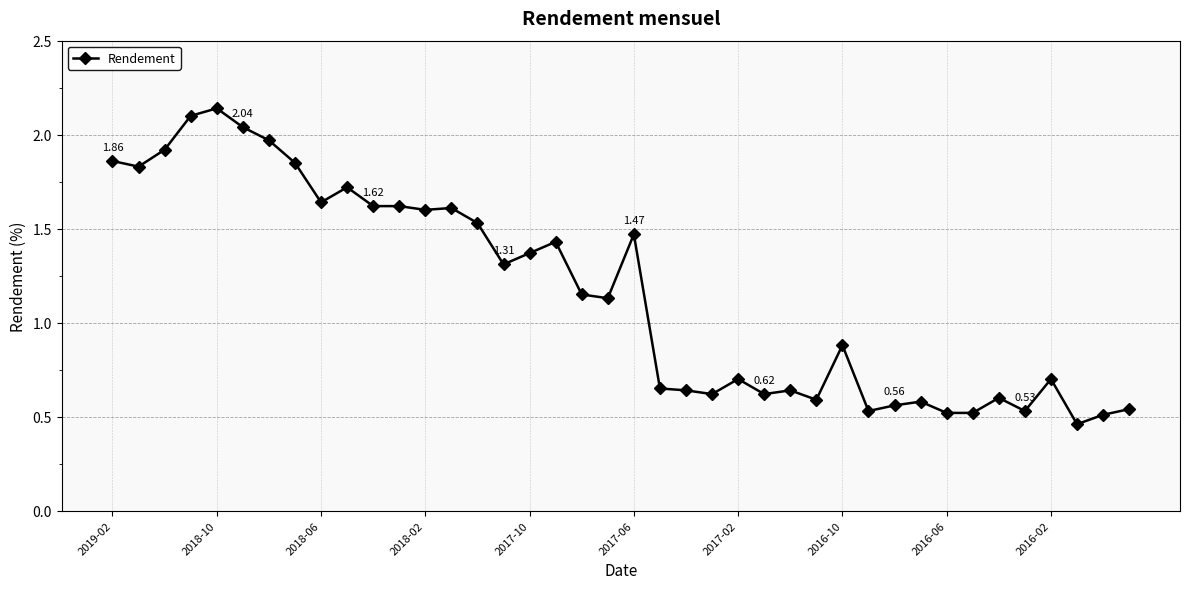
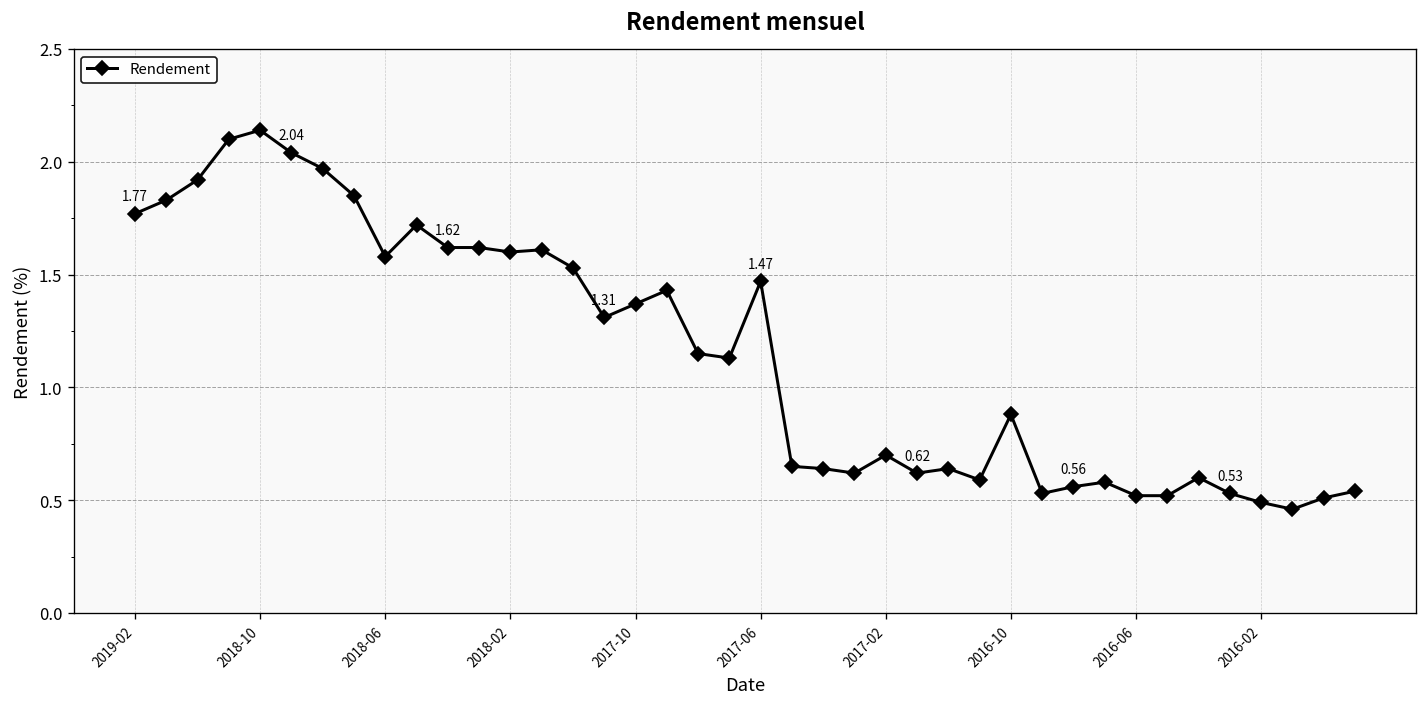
2019-02: 1.86 -> 1.77
2018-06: 1.64 -> 1.58
2016-02: 0.70 -> 0.49
